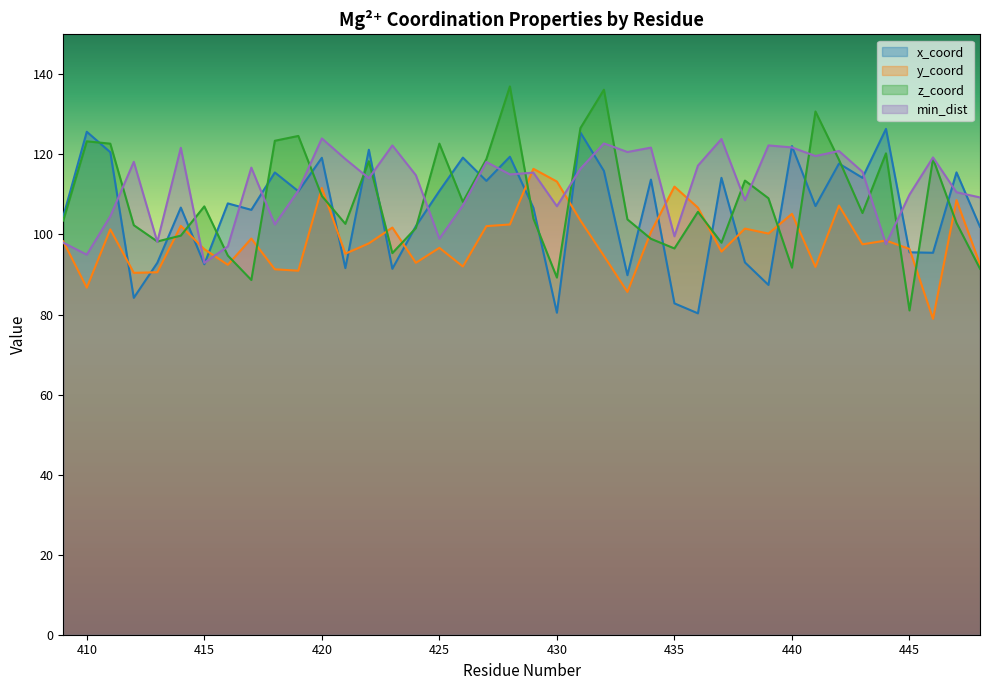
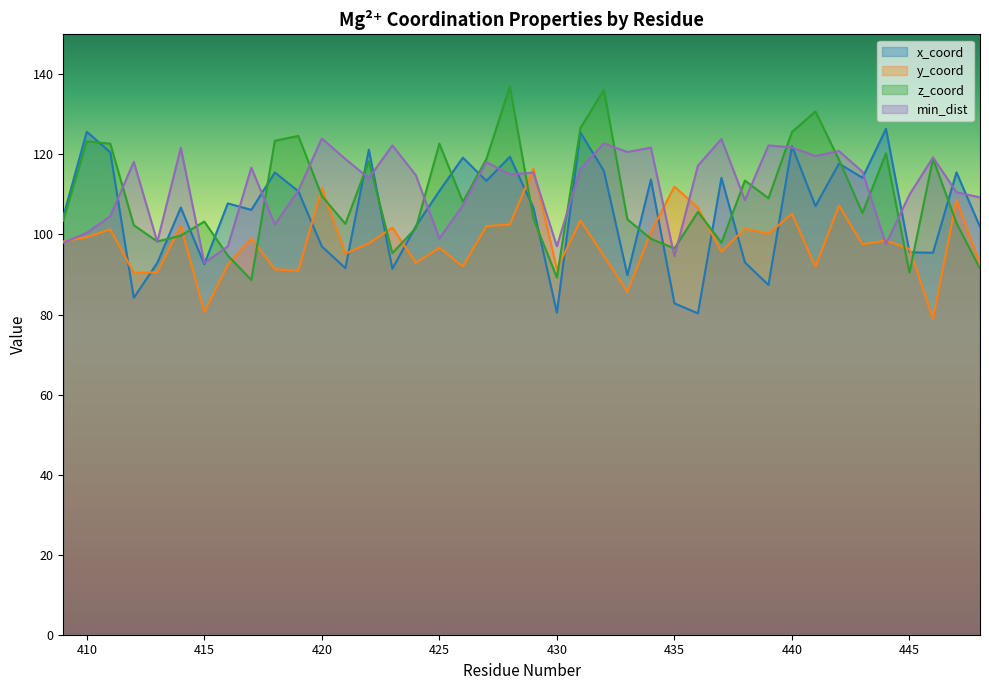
y_coord, 410: 87 -> 99
min_dist, 410: 95 -> 100
y_coord, 415: 96 -> 81
z_coord, 415: 107 -> 103
x_coord, 420: 119 -> 97
y_coord, 430: 113 -> 91
min_dist, 430: 107 -> 97
min_dist, 435: 100 -> 95
z_coord, 440: 92 -> 126
z_coord, 445: 81 -> 90
